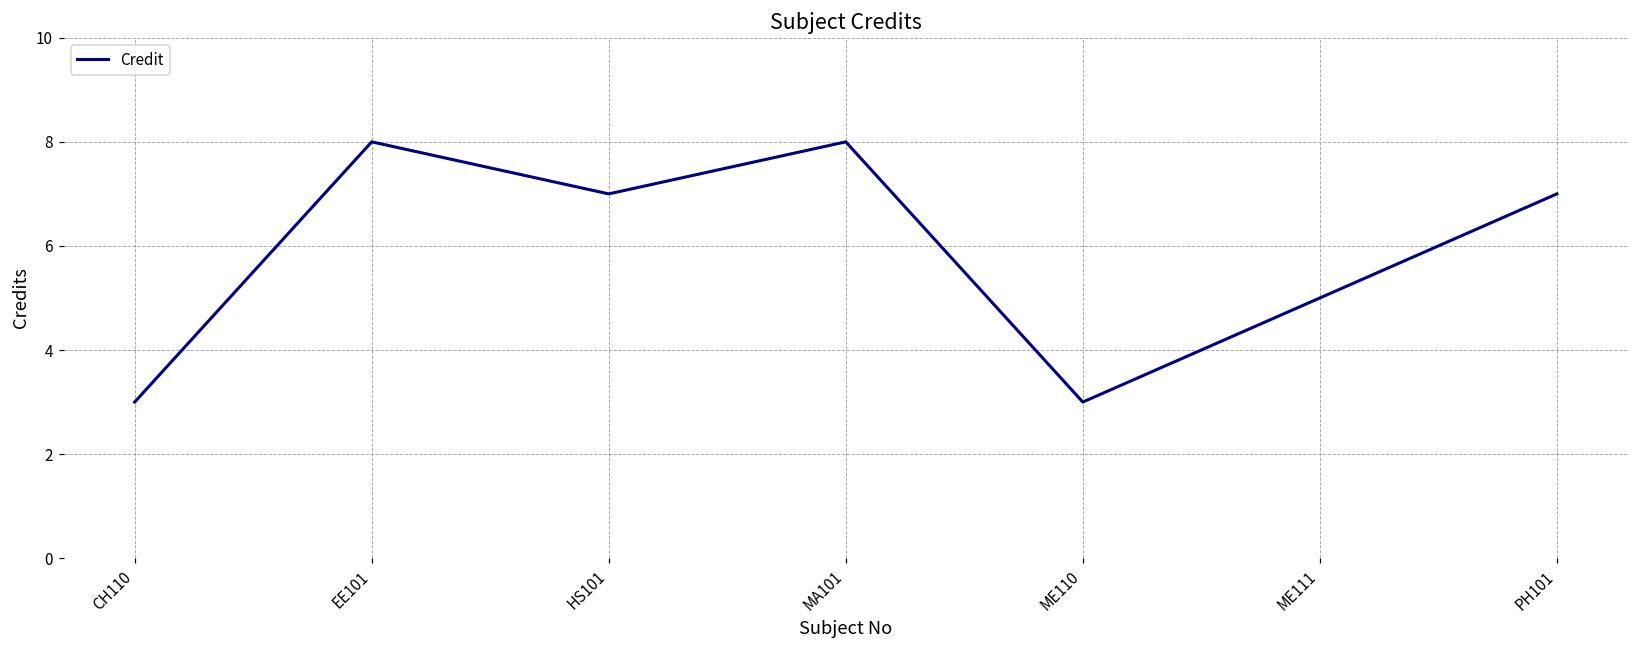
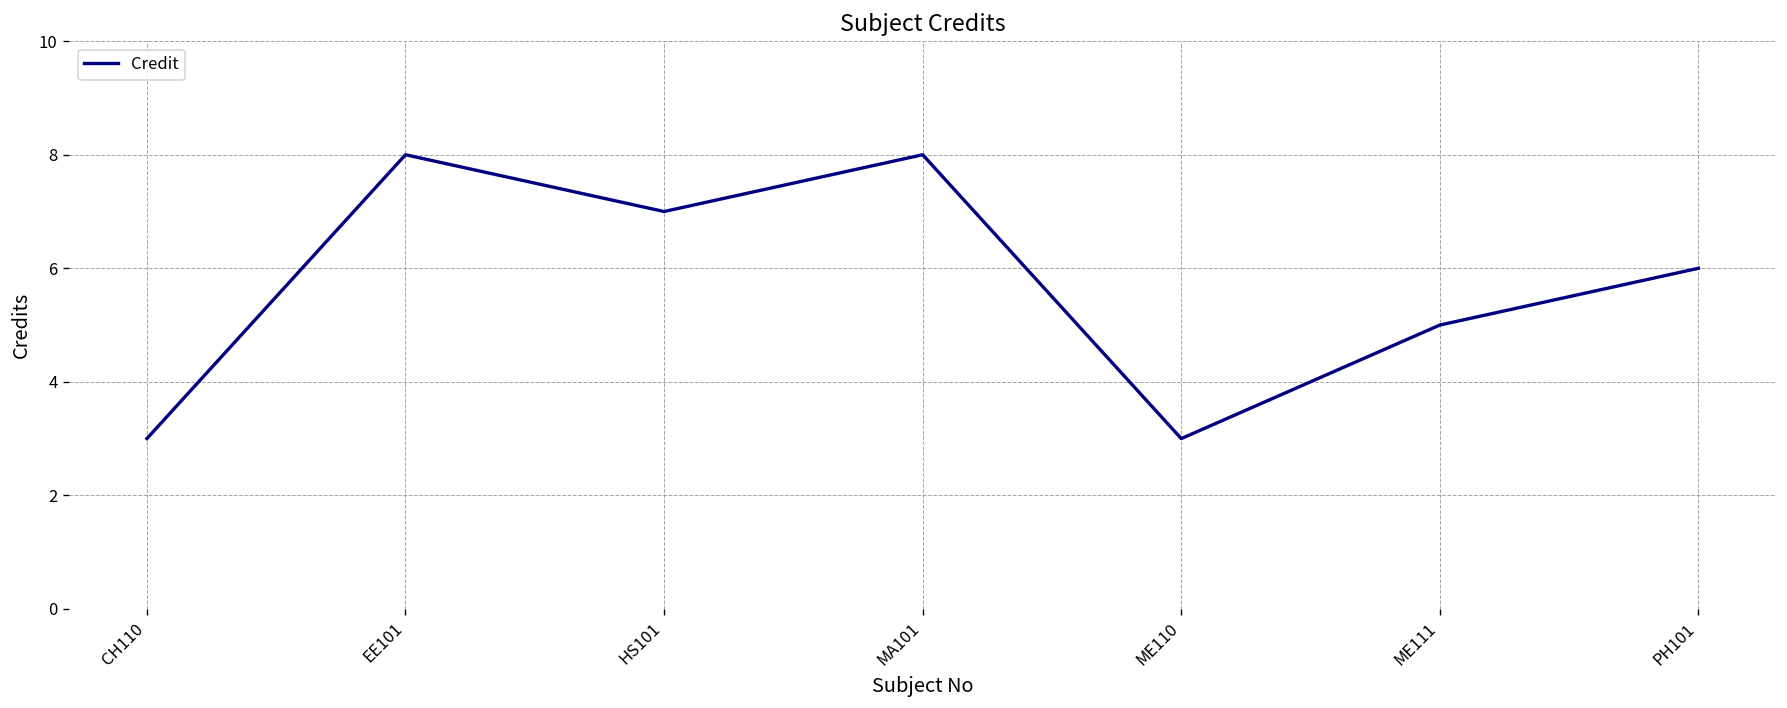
PH101: 7 -> 6
